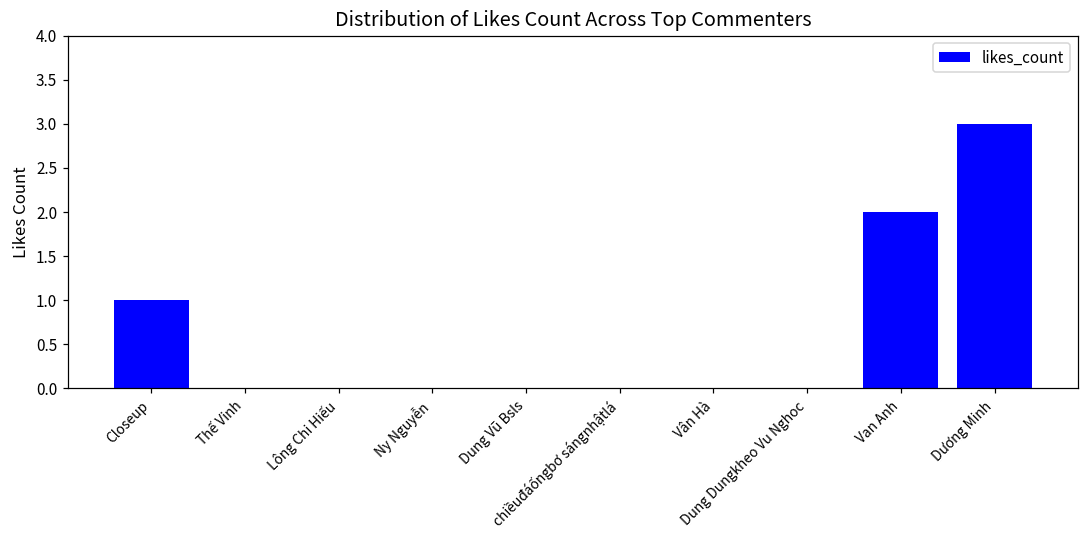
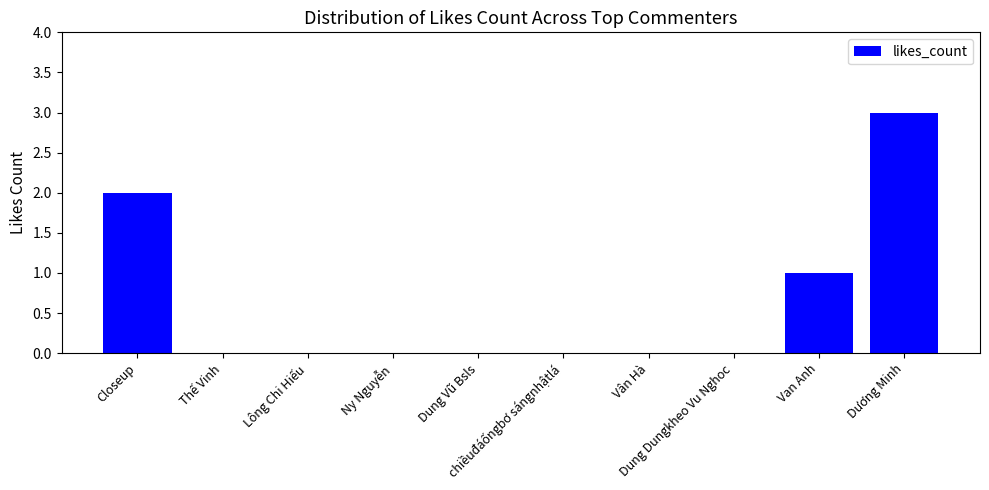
Closeup: 1 -> 2
Van Anh: 2 -> 1
